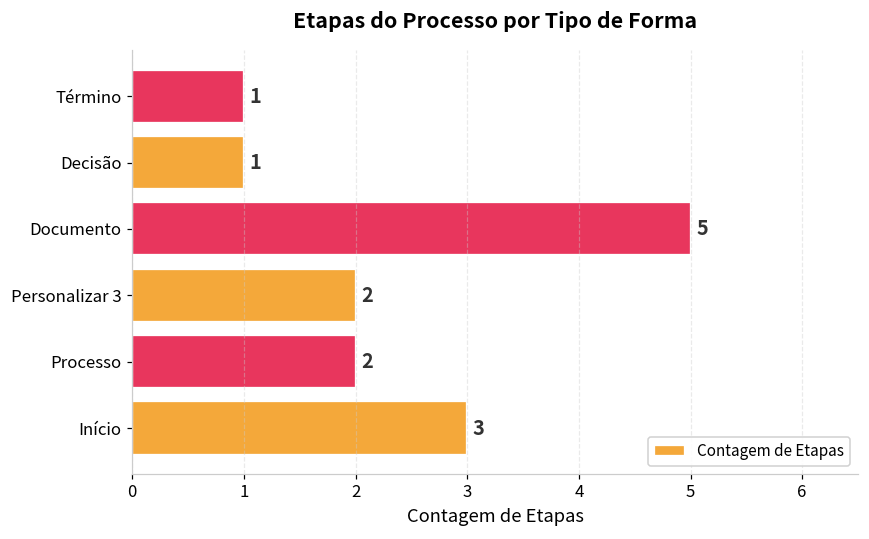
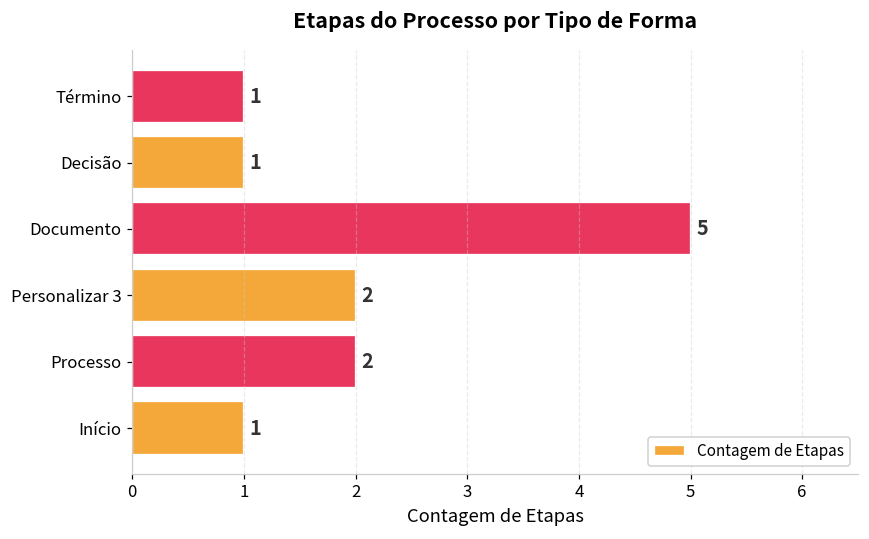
Início: 3 -> 1
